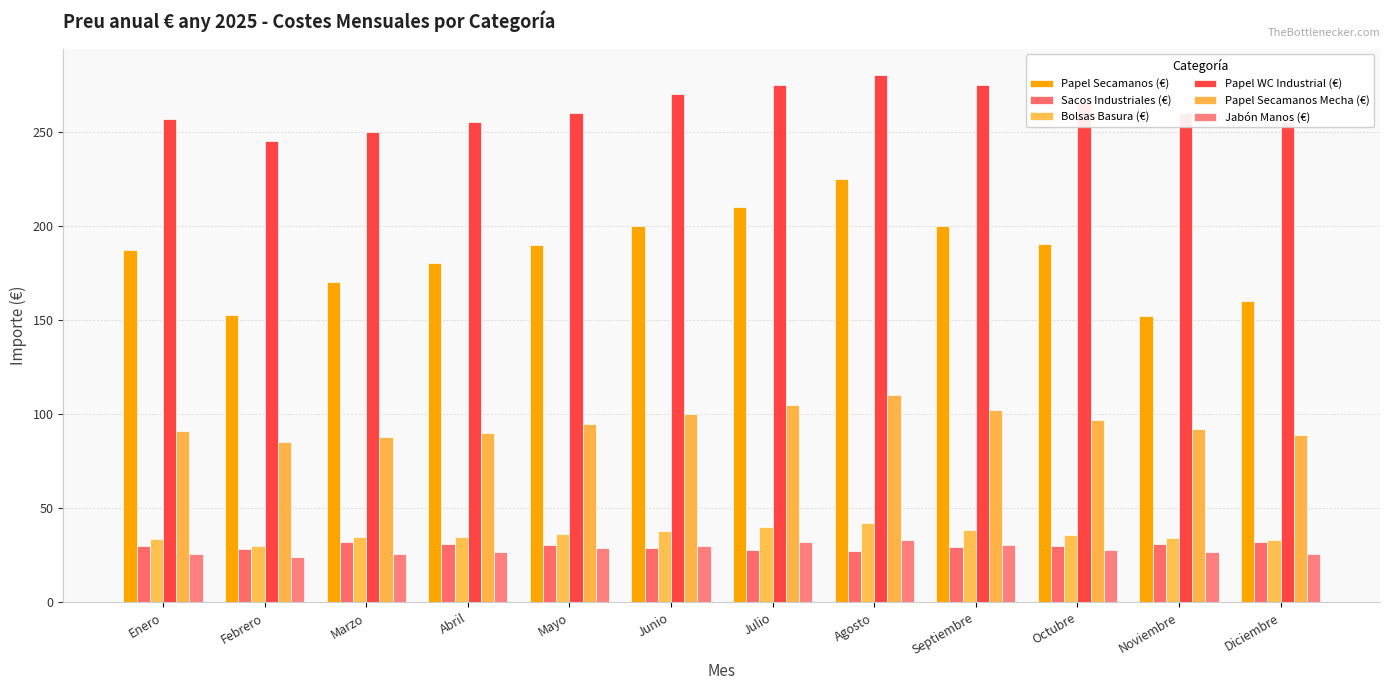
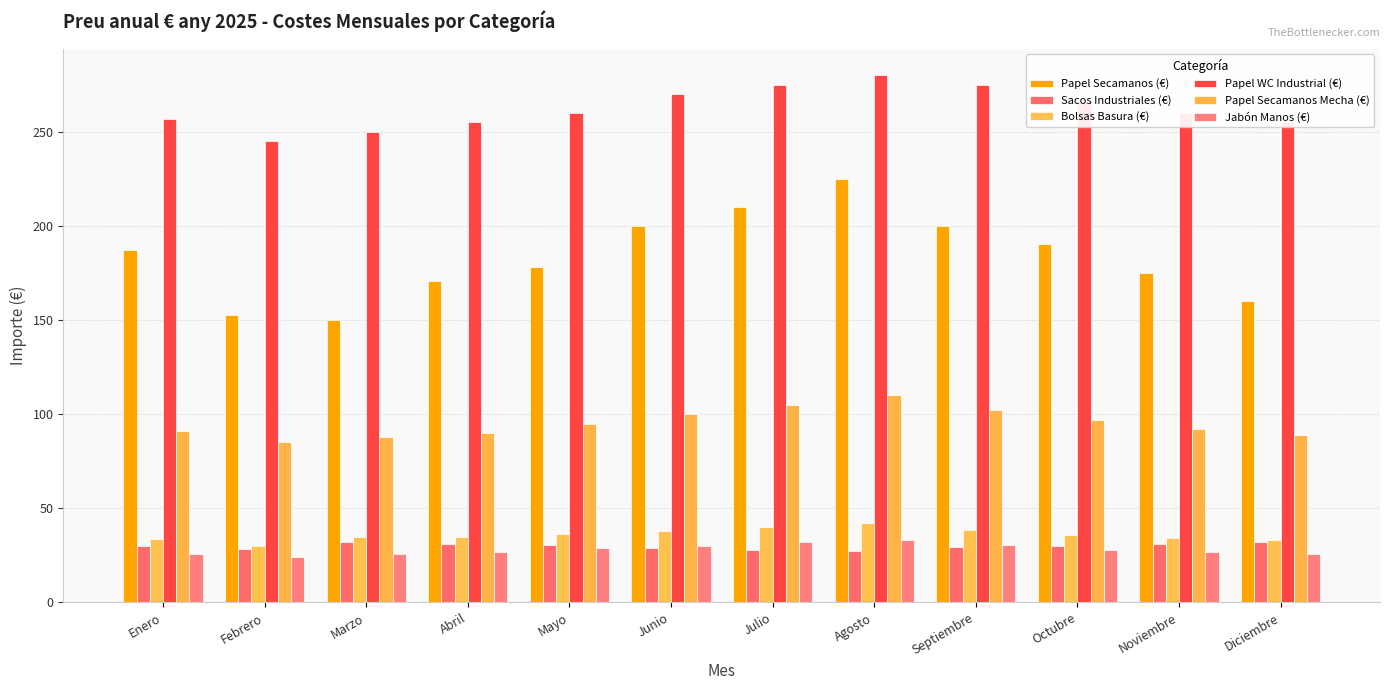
Papel Secamanos (€), Marzo: 170 -> 150
Papel Secamanos (€), Abril: 180 -> 171
Papel Secamanos (€), Mayo: 190 -> 178
Papel Secamanos (€), Noviembre: 152 -> 175
